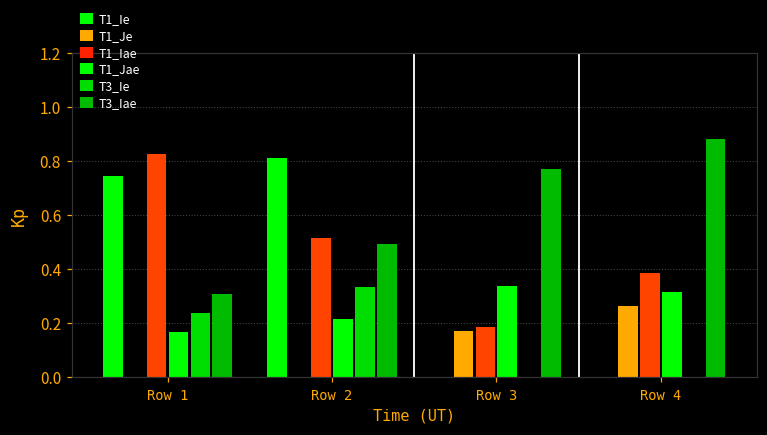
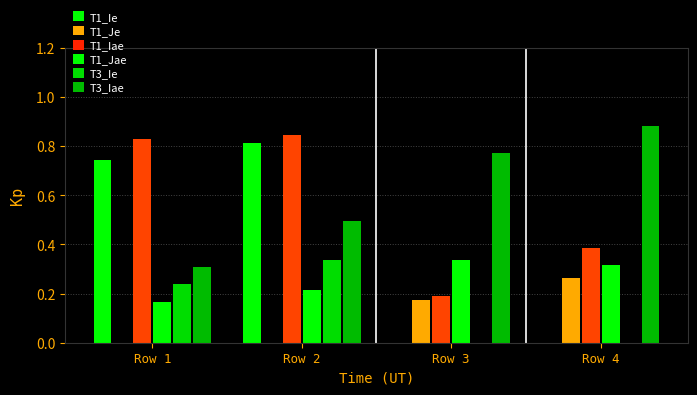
T1_Iae, Row 2: 0.52 -> 0.85
